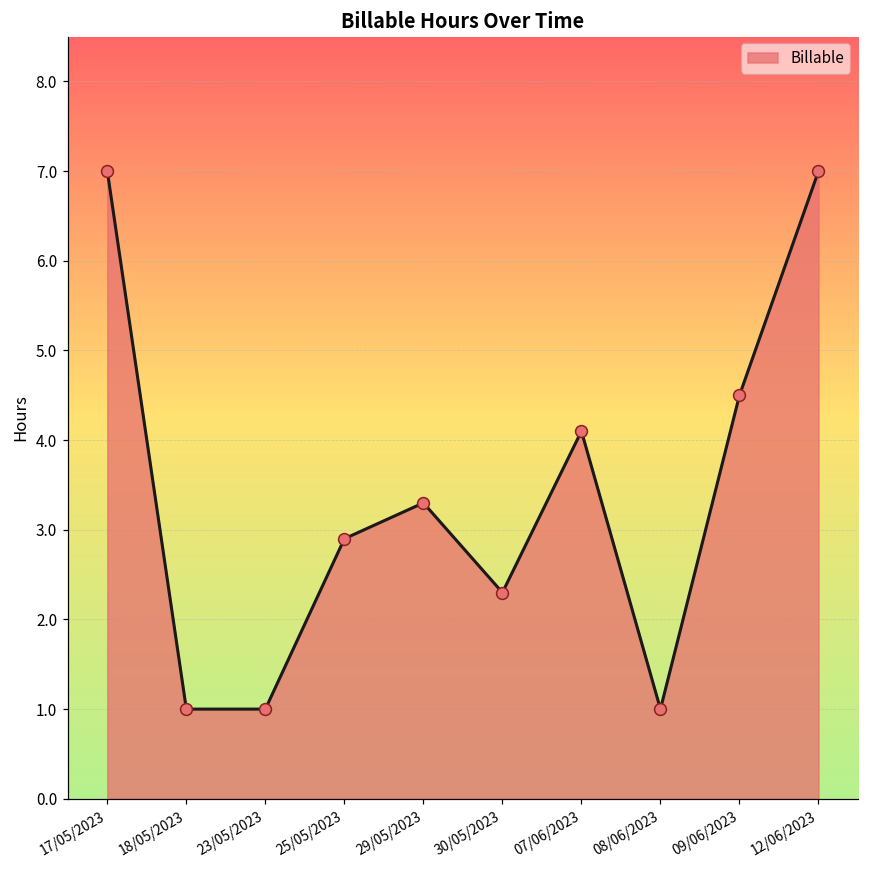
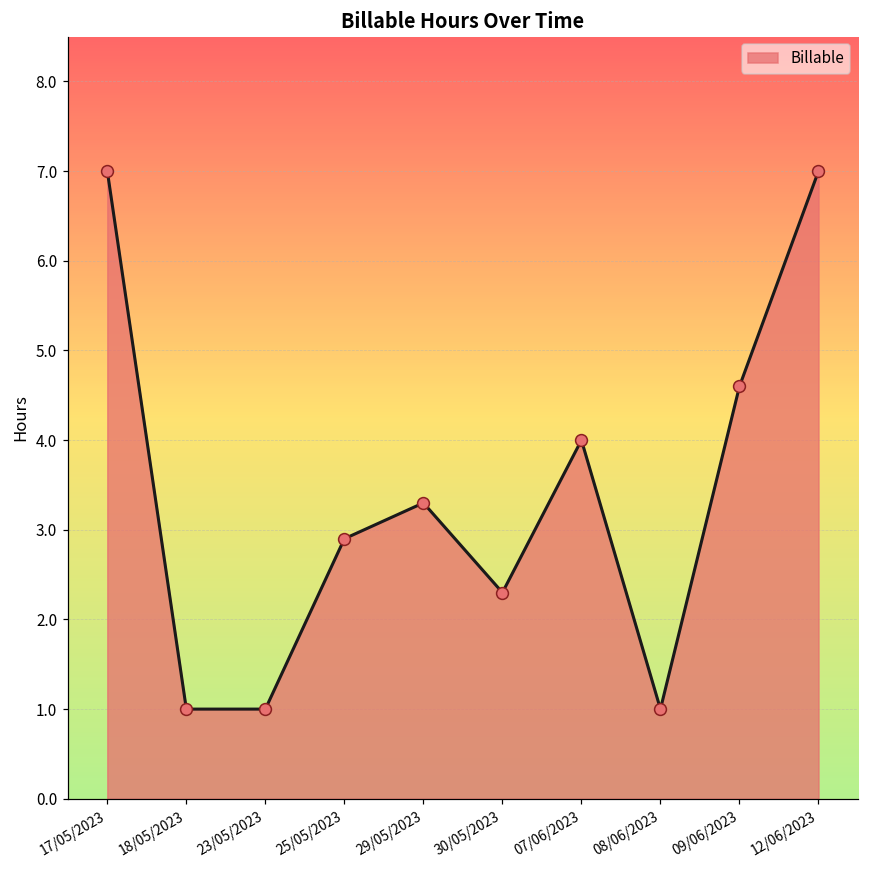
07/06/2023: 4.1 -> 4.0
09/06/2023: 4.5 -> 4.6
